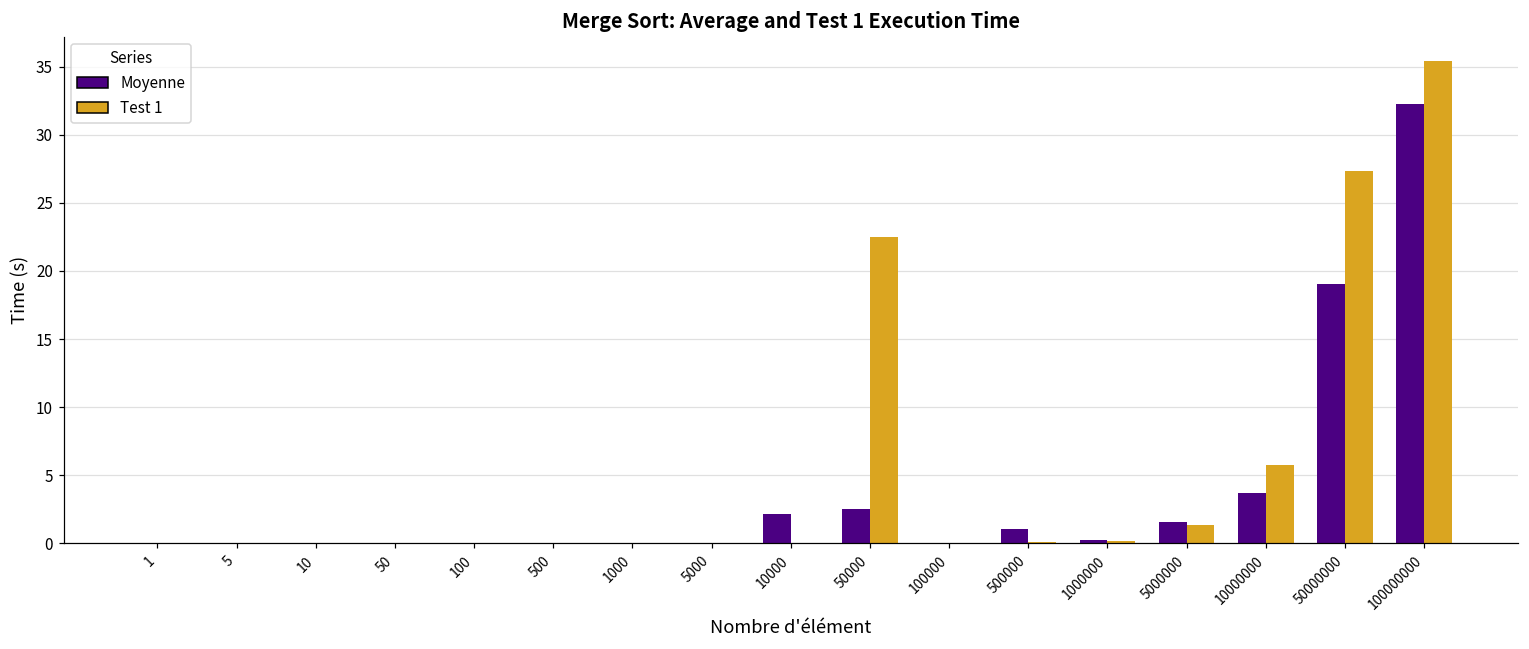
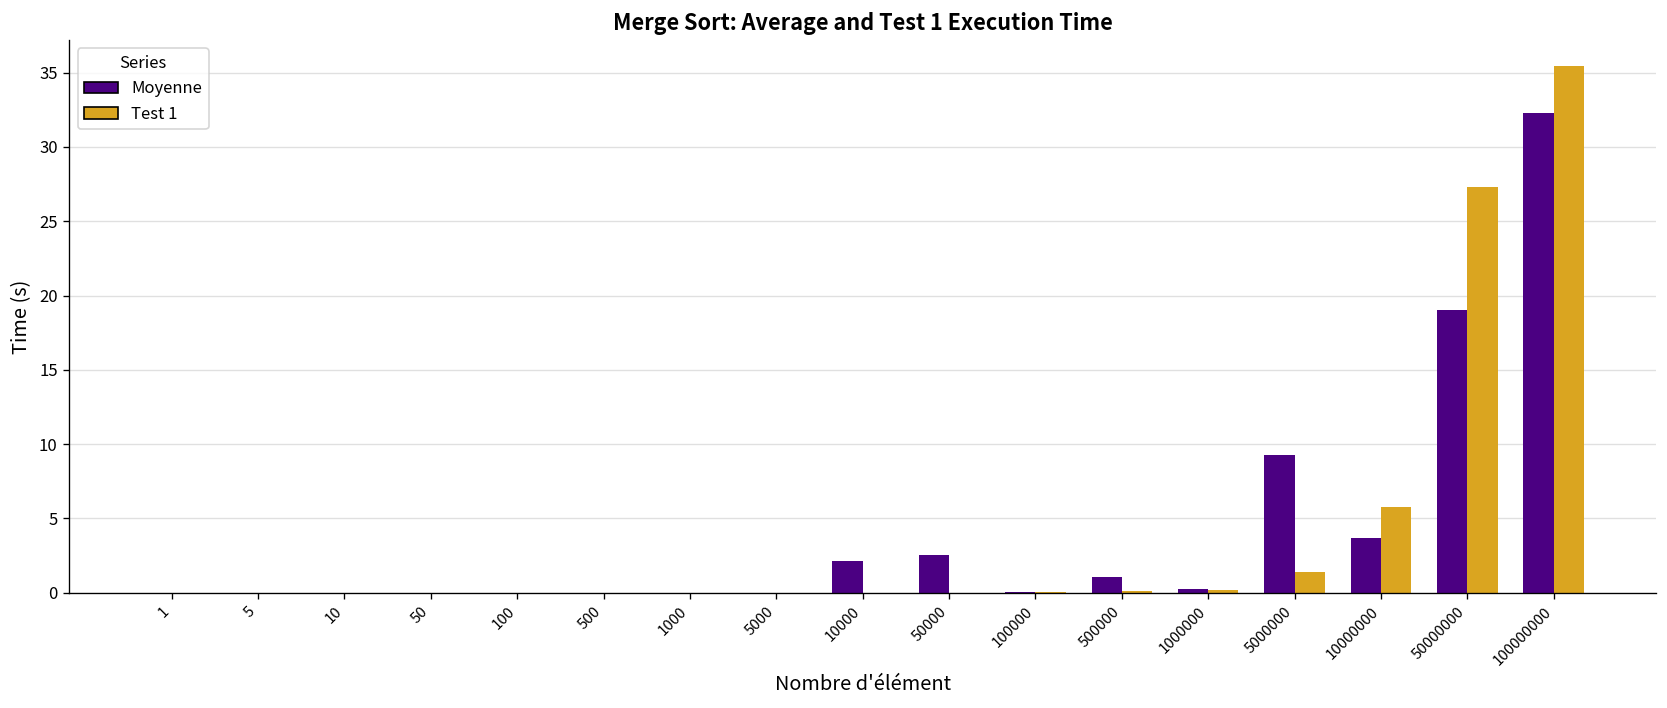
Test 1, 50000: 22.5 -> 0.0
Moyenne, 5000000: 1.6 -> 9.3
